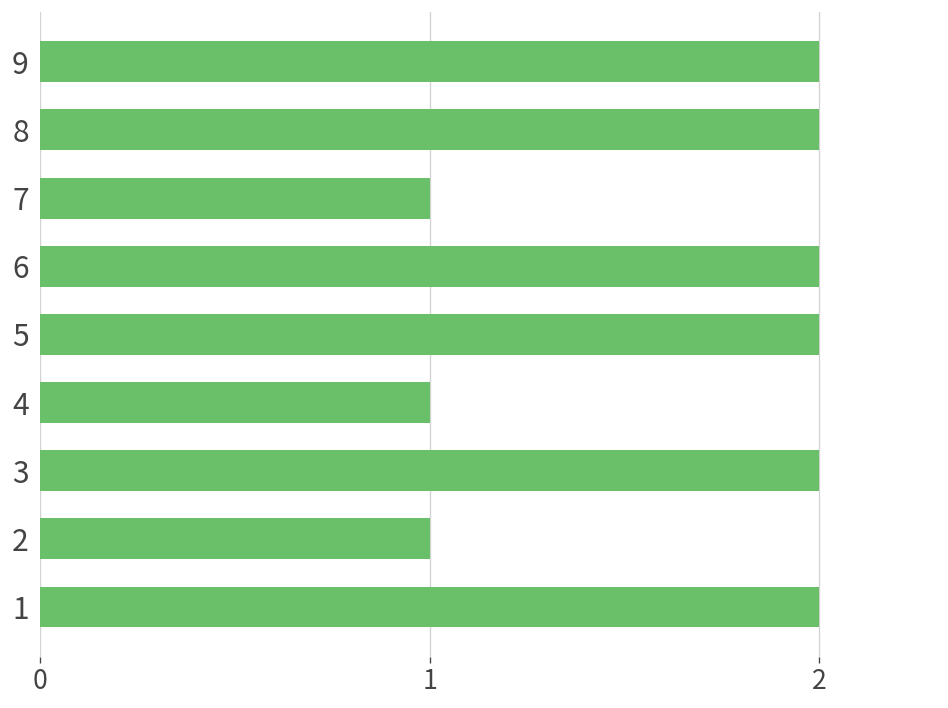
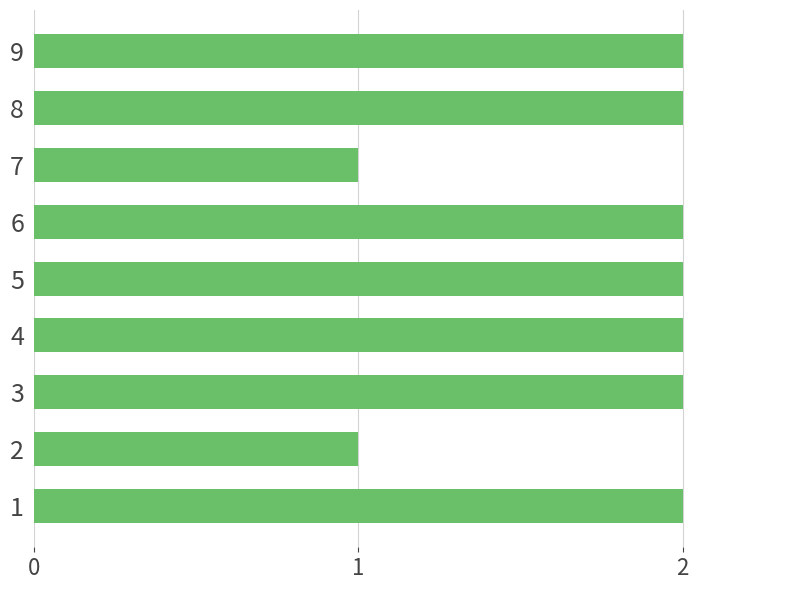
4: 1 -> 2
